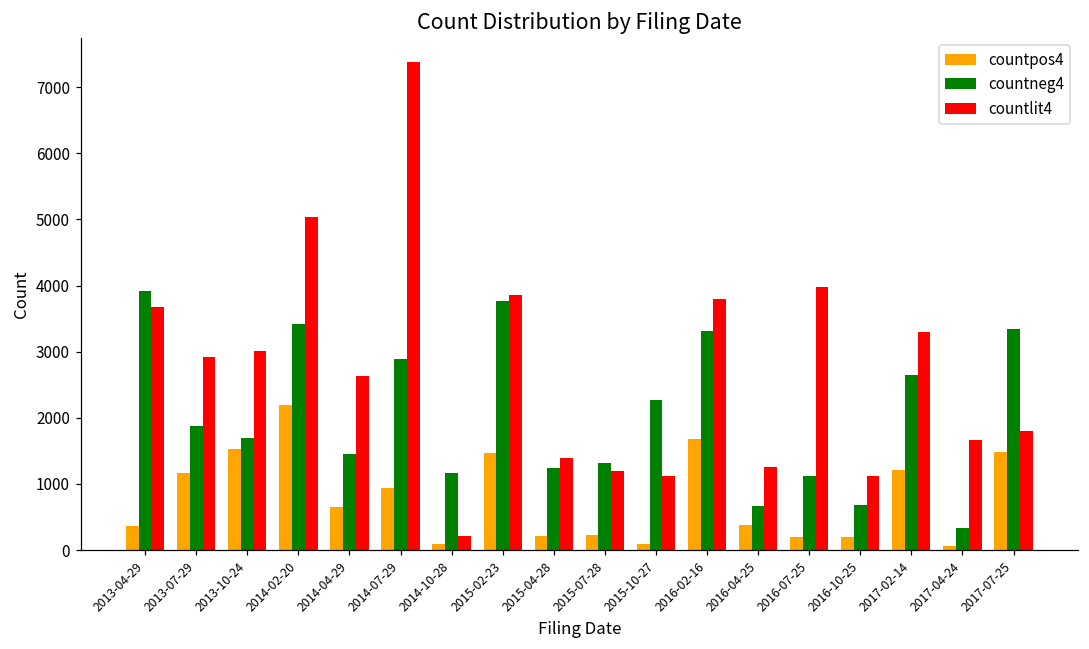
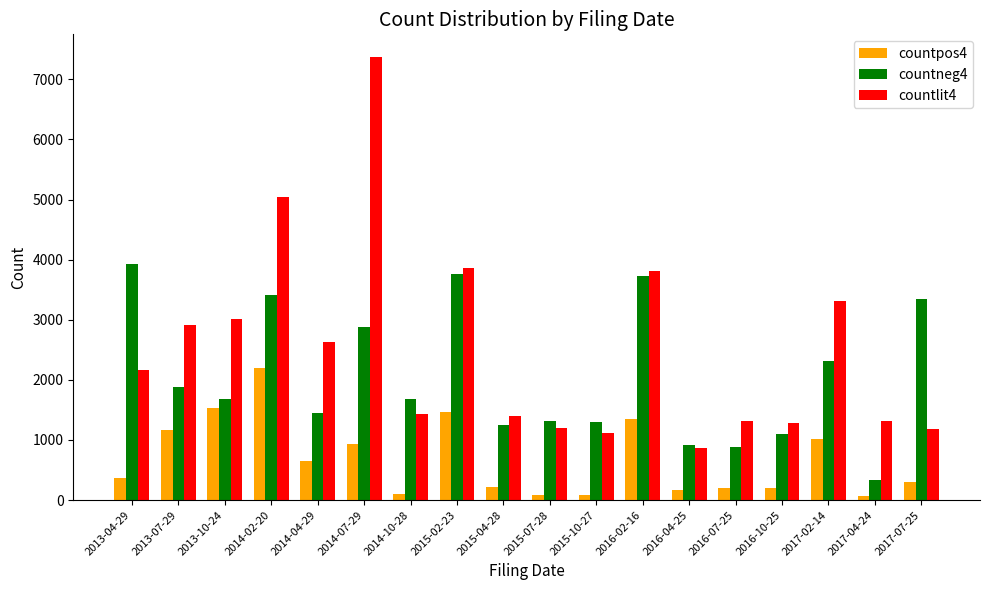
countlit4, 2013-04-29: 3700 -> 2200
countneg4, 2014-10-28: 1200 -> 1700
countlit4, 2014-10-28: 200 -> 1400
countpos4, 2015-07-28: 200 -> 100
countneg4, 2015-10-27: 2300 -> 1300
countpos4, 2016-02-16: 1700 -> 1300
countneg4, 2016-02-16: 3300 -> 3700
countpos4, 2016-04-25: 400 -> 200
countneg4, 2016-04-25: 700 -> 900
countlit4, 2016-04-25: 1300 -> 900
countneg4, 2016-07-25: 1100 -> 900
countlit4, 2016-07-25: 4000 -> 1300
countneg4, 2016-10-25: 700 -> 1100
countlit4, 2016-10-25: 1100 -> 1300
countpos4, 2017-02-14: 1200 -> 1000
countneg4, 2017-02-14: 2700 -> 2300
countlit4, 2017-04-24: 1700 -> 1300
countpos4, 2017-07-25: 1500 -> 300
countlit4, 2017-07-25: 1800 -> 1200
